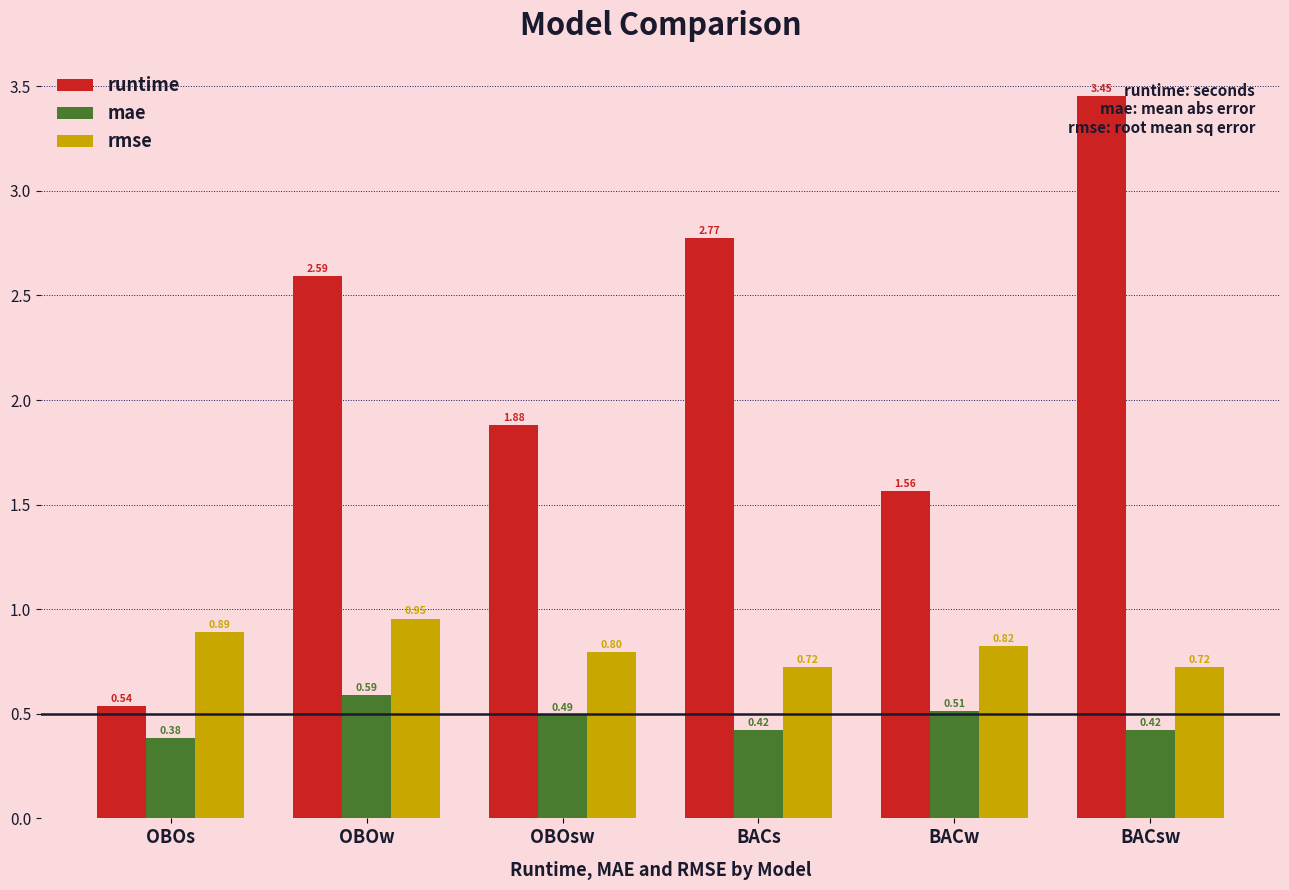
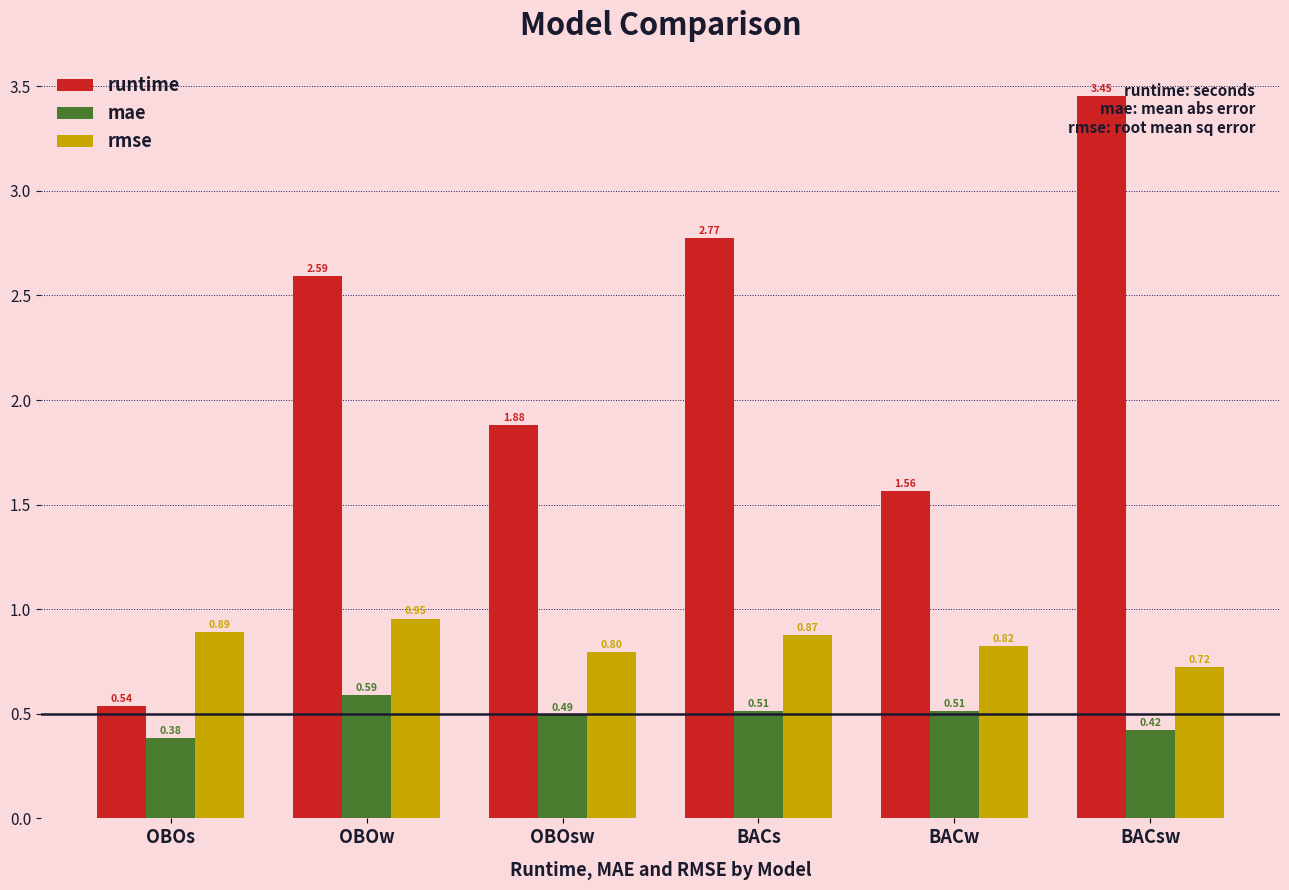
mae, BACs: 0.42 -> 0.51
rmse, BACs: 0.72 -> 0.87
